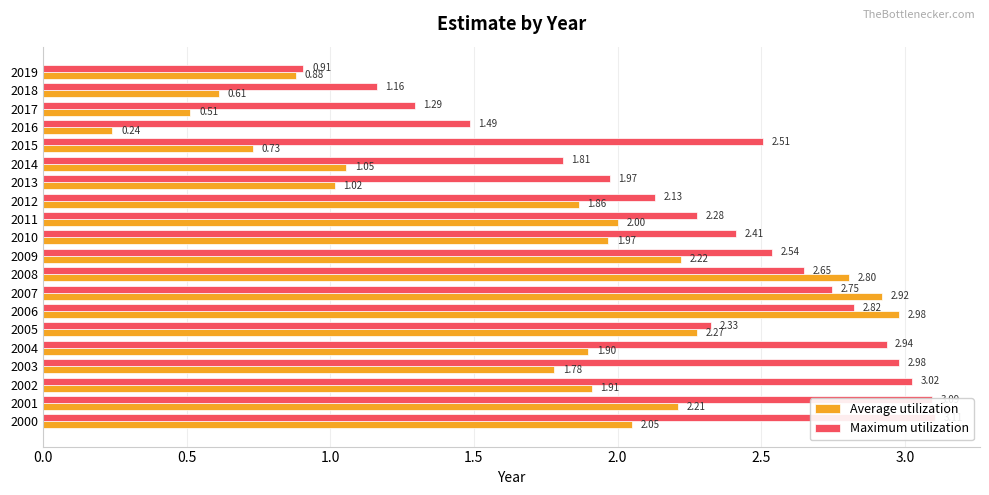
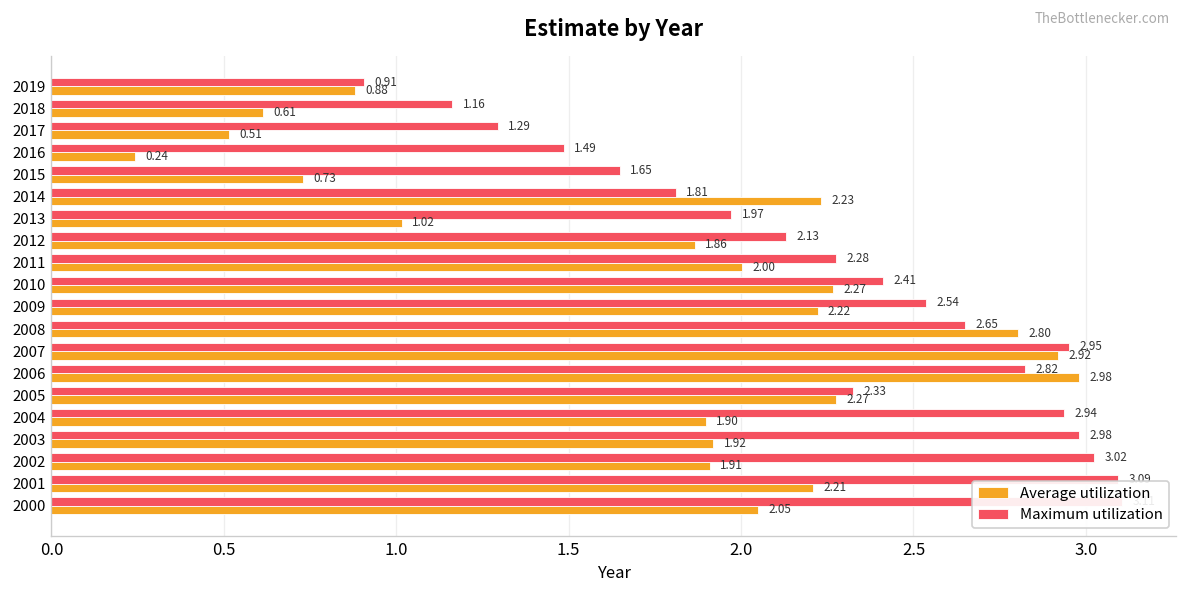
Maximum utilization, 2015: 2.51 -> 1.65
Average utilization, 2014: 1.05 -> 2.23
Average utilization, 2010: 1.97 -> 2.27
Maximum utilization, 2007: 2.75 -> 2.95
Average utilization, 2003: 1.78 -> 1.92
